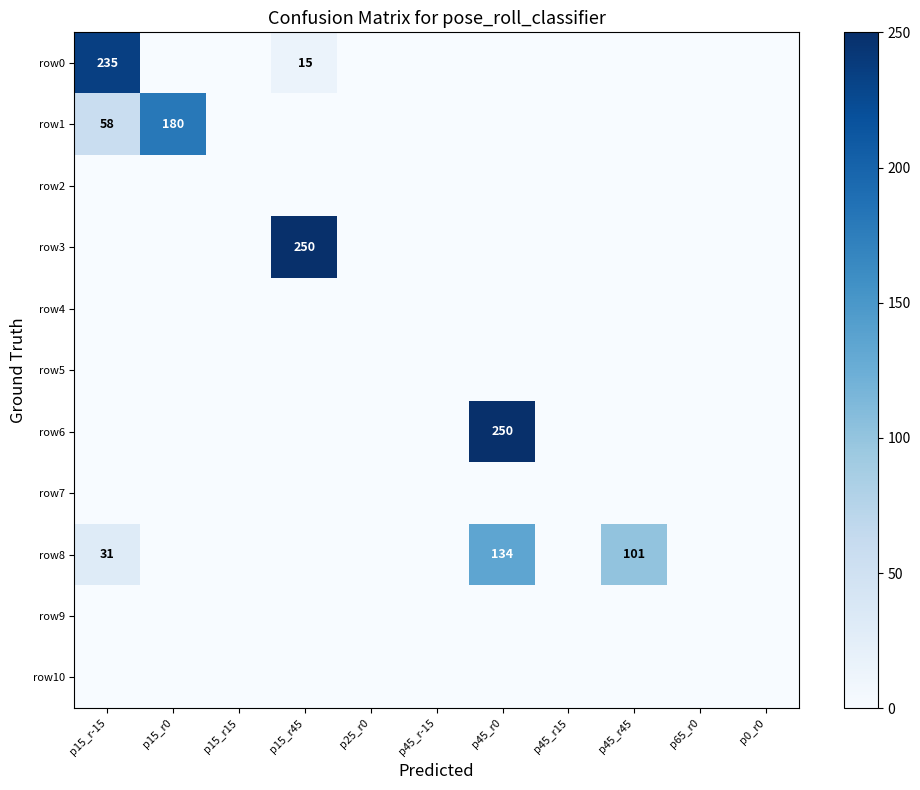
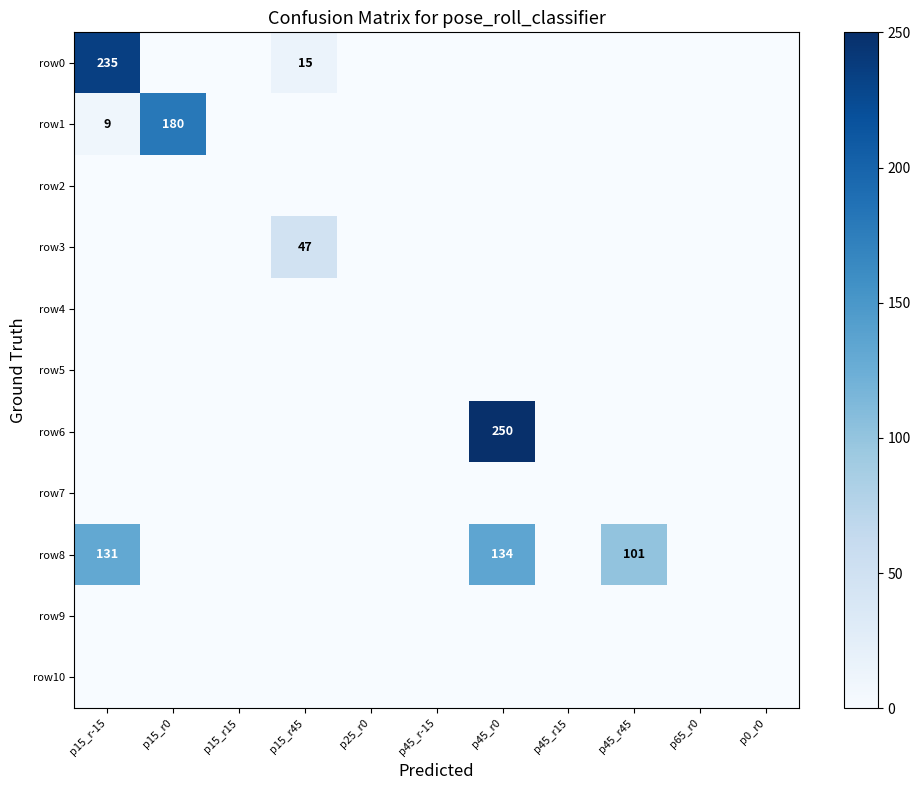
row1, p15_r-15: 58 -> 9
row3, p15_r45: 250 -> 47
row8, p15_r-15: 31 -> 131
